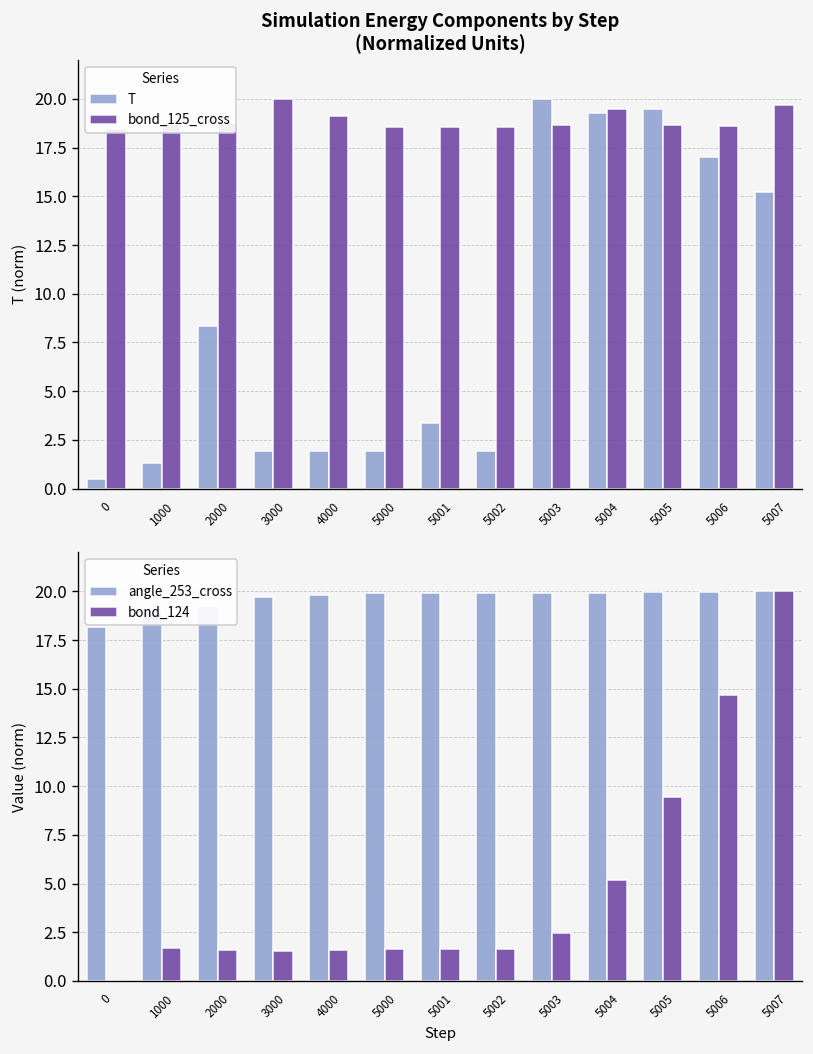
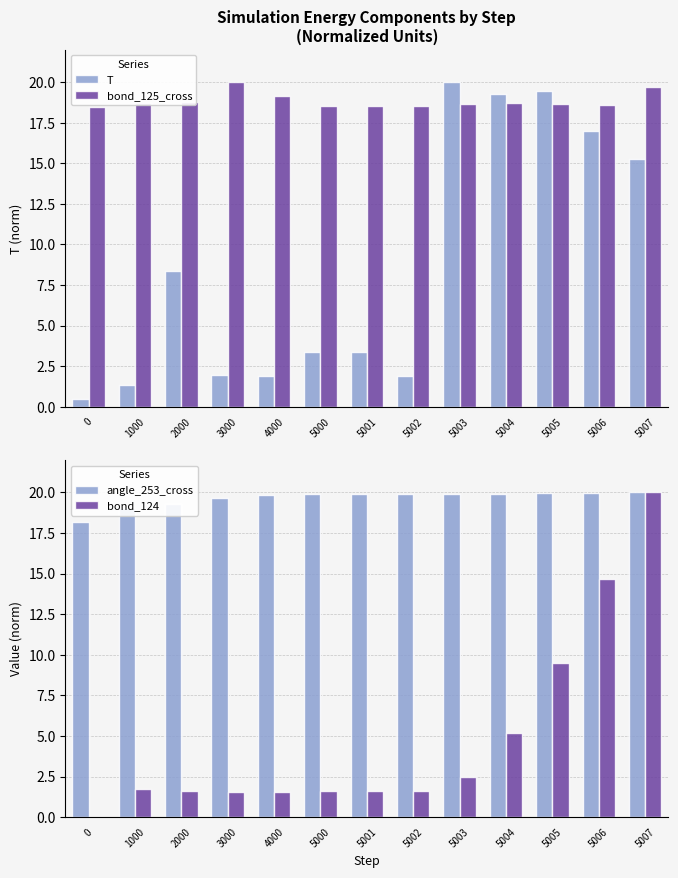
Simulation Energy Components by Step (Normalized Units), T, 5000: 1.9 -> 3.3
Simulation Energy Components by Step (Normalized Units), bond_125_cross, 5004: 19.5 -> 18.7
